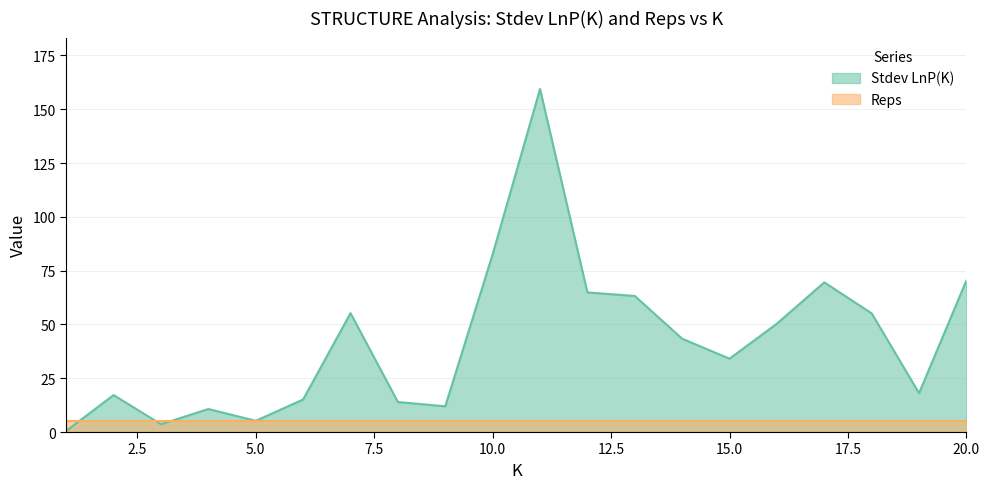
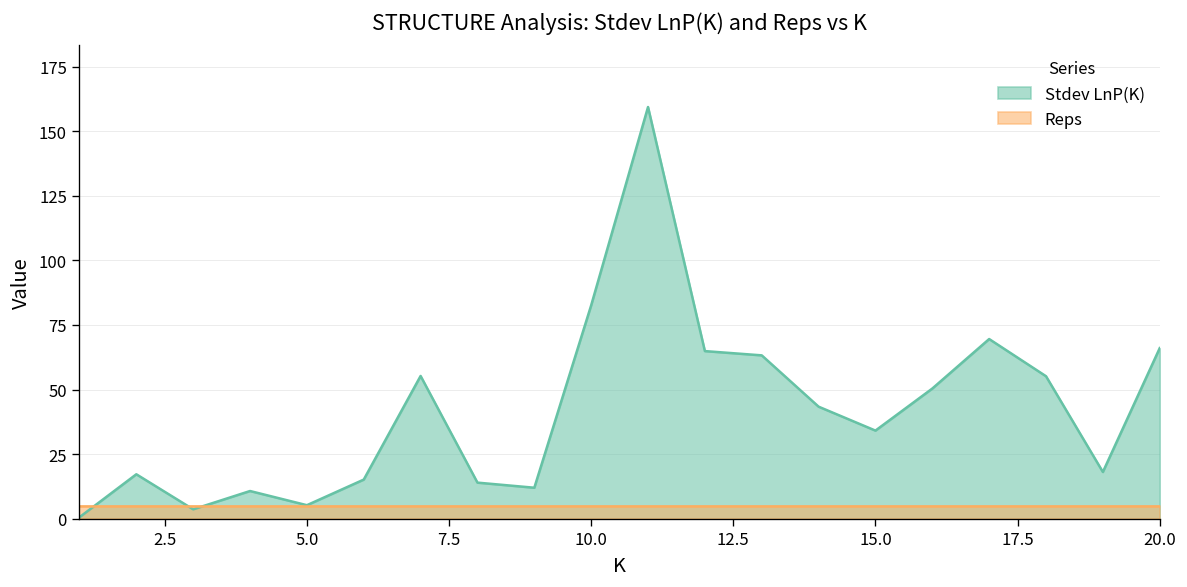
Stdev LnP(K), 20.0: 70 -> 66
